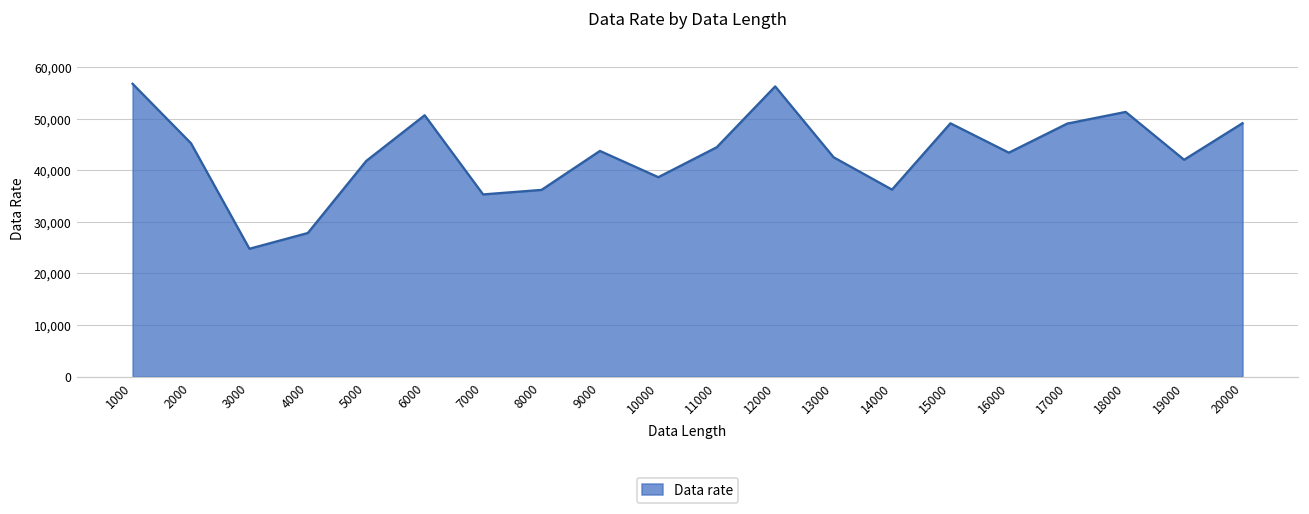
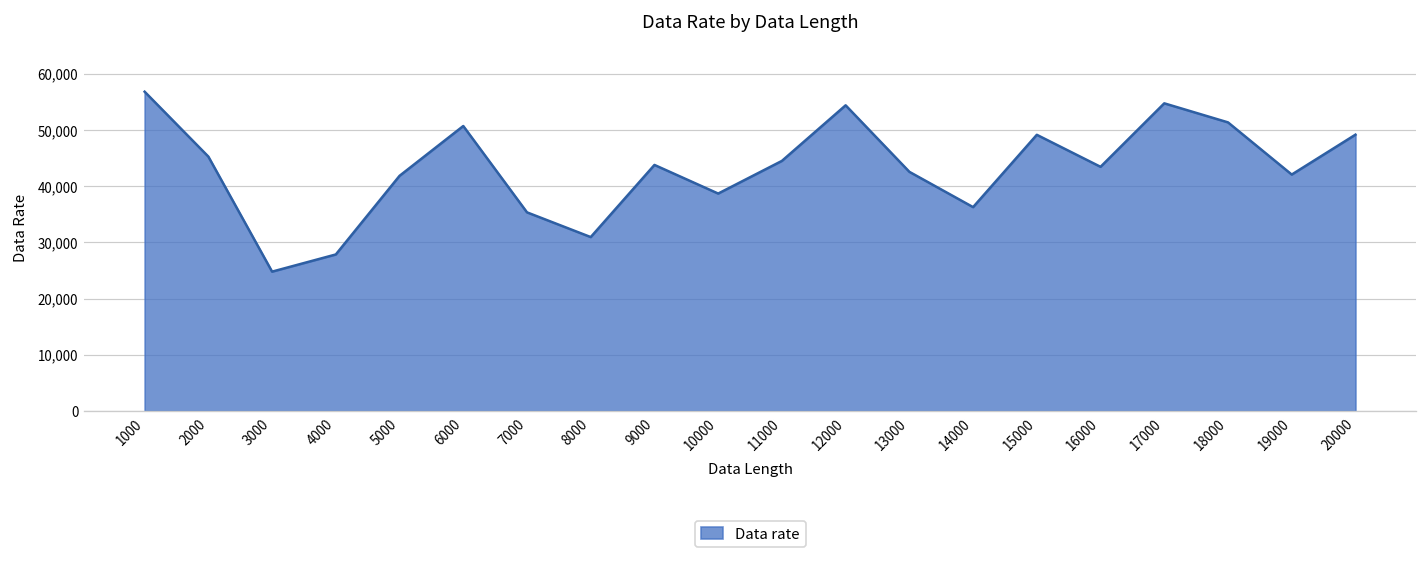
8000: 36,000 -> 31,000
12000: 56,000 -> 54,000
17000: 49,000 -> 55,000
